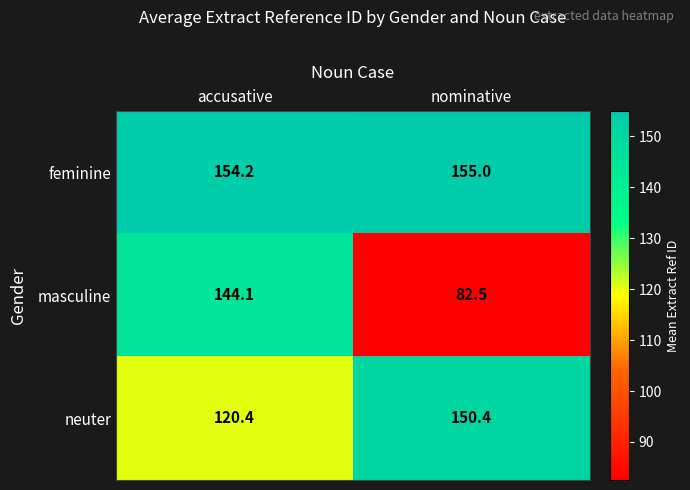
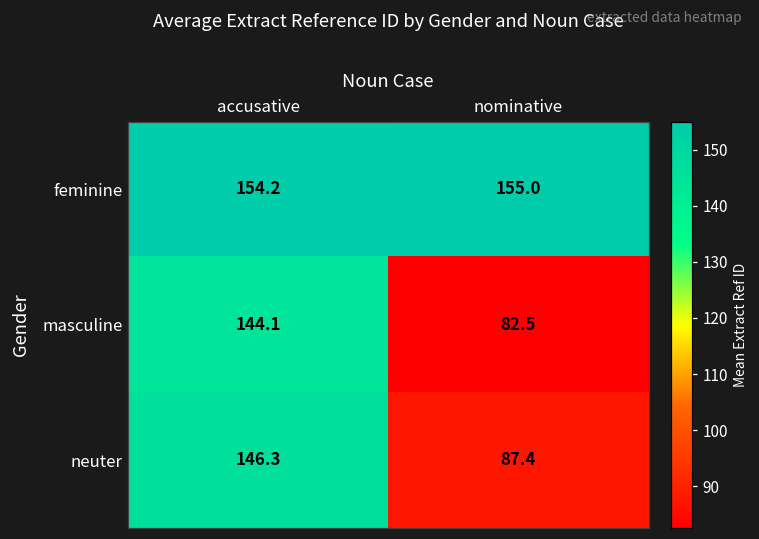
neuter, accusative: 120.4 -> 146.3
neuter, nominative: 150.4 -> 87.4
